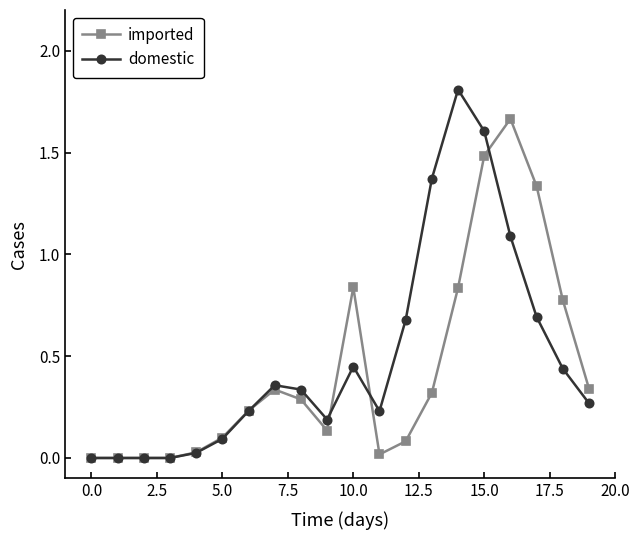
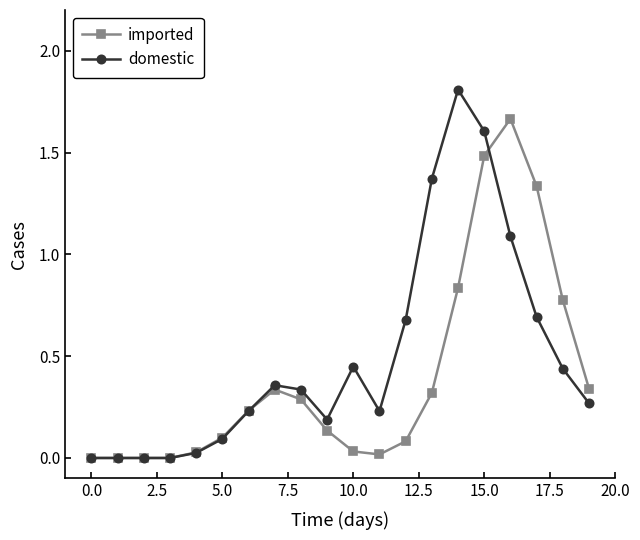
imported, 10.0: 0.84 -> 0.03
